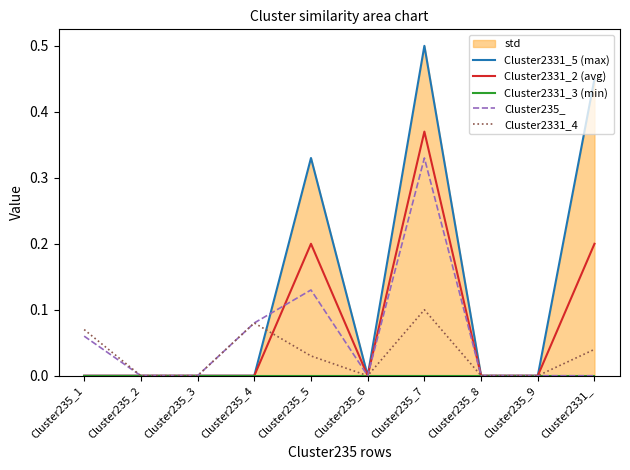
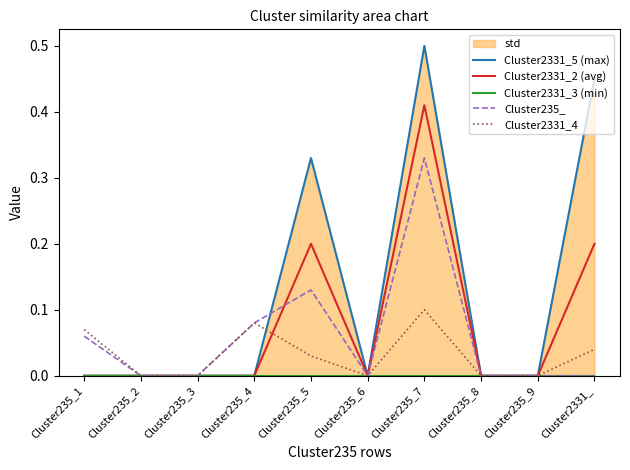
Cluster2331_2 (avg), Cluster235_7: 0.37 -> 0.41
